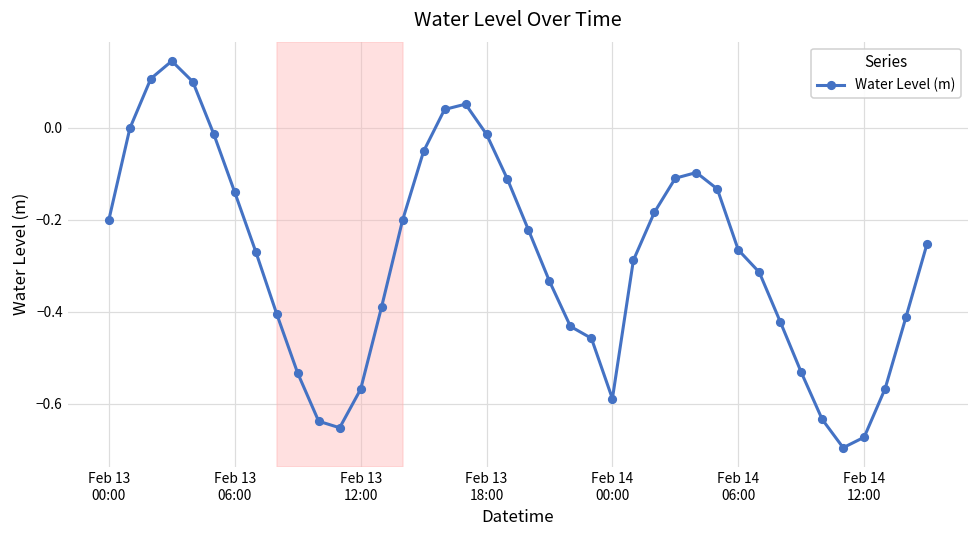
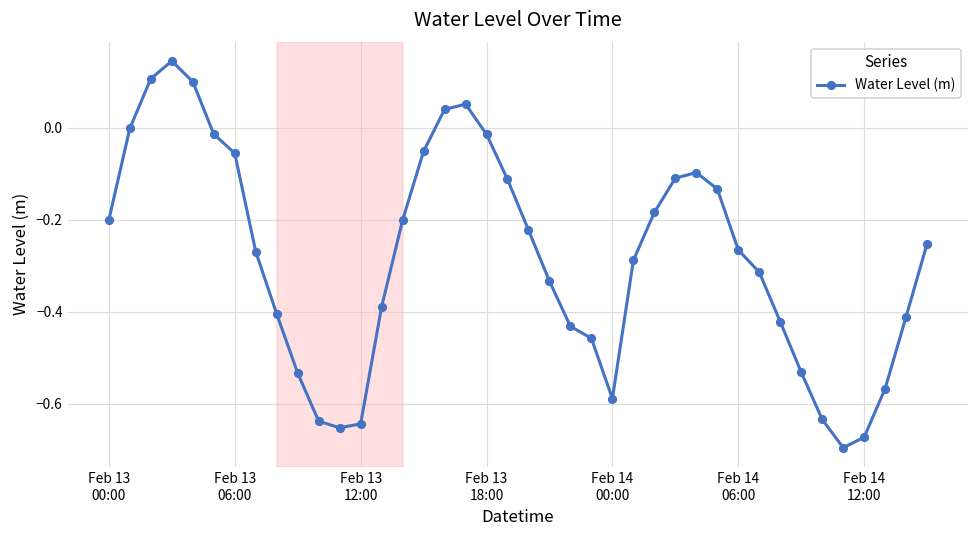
Feb 13 06:00: -0.14 -> -0.06
Feb 13 12:00: -0.57 -> -0.64
